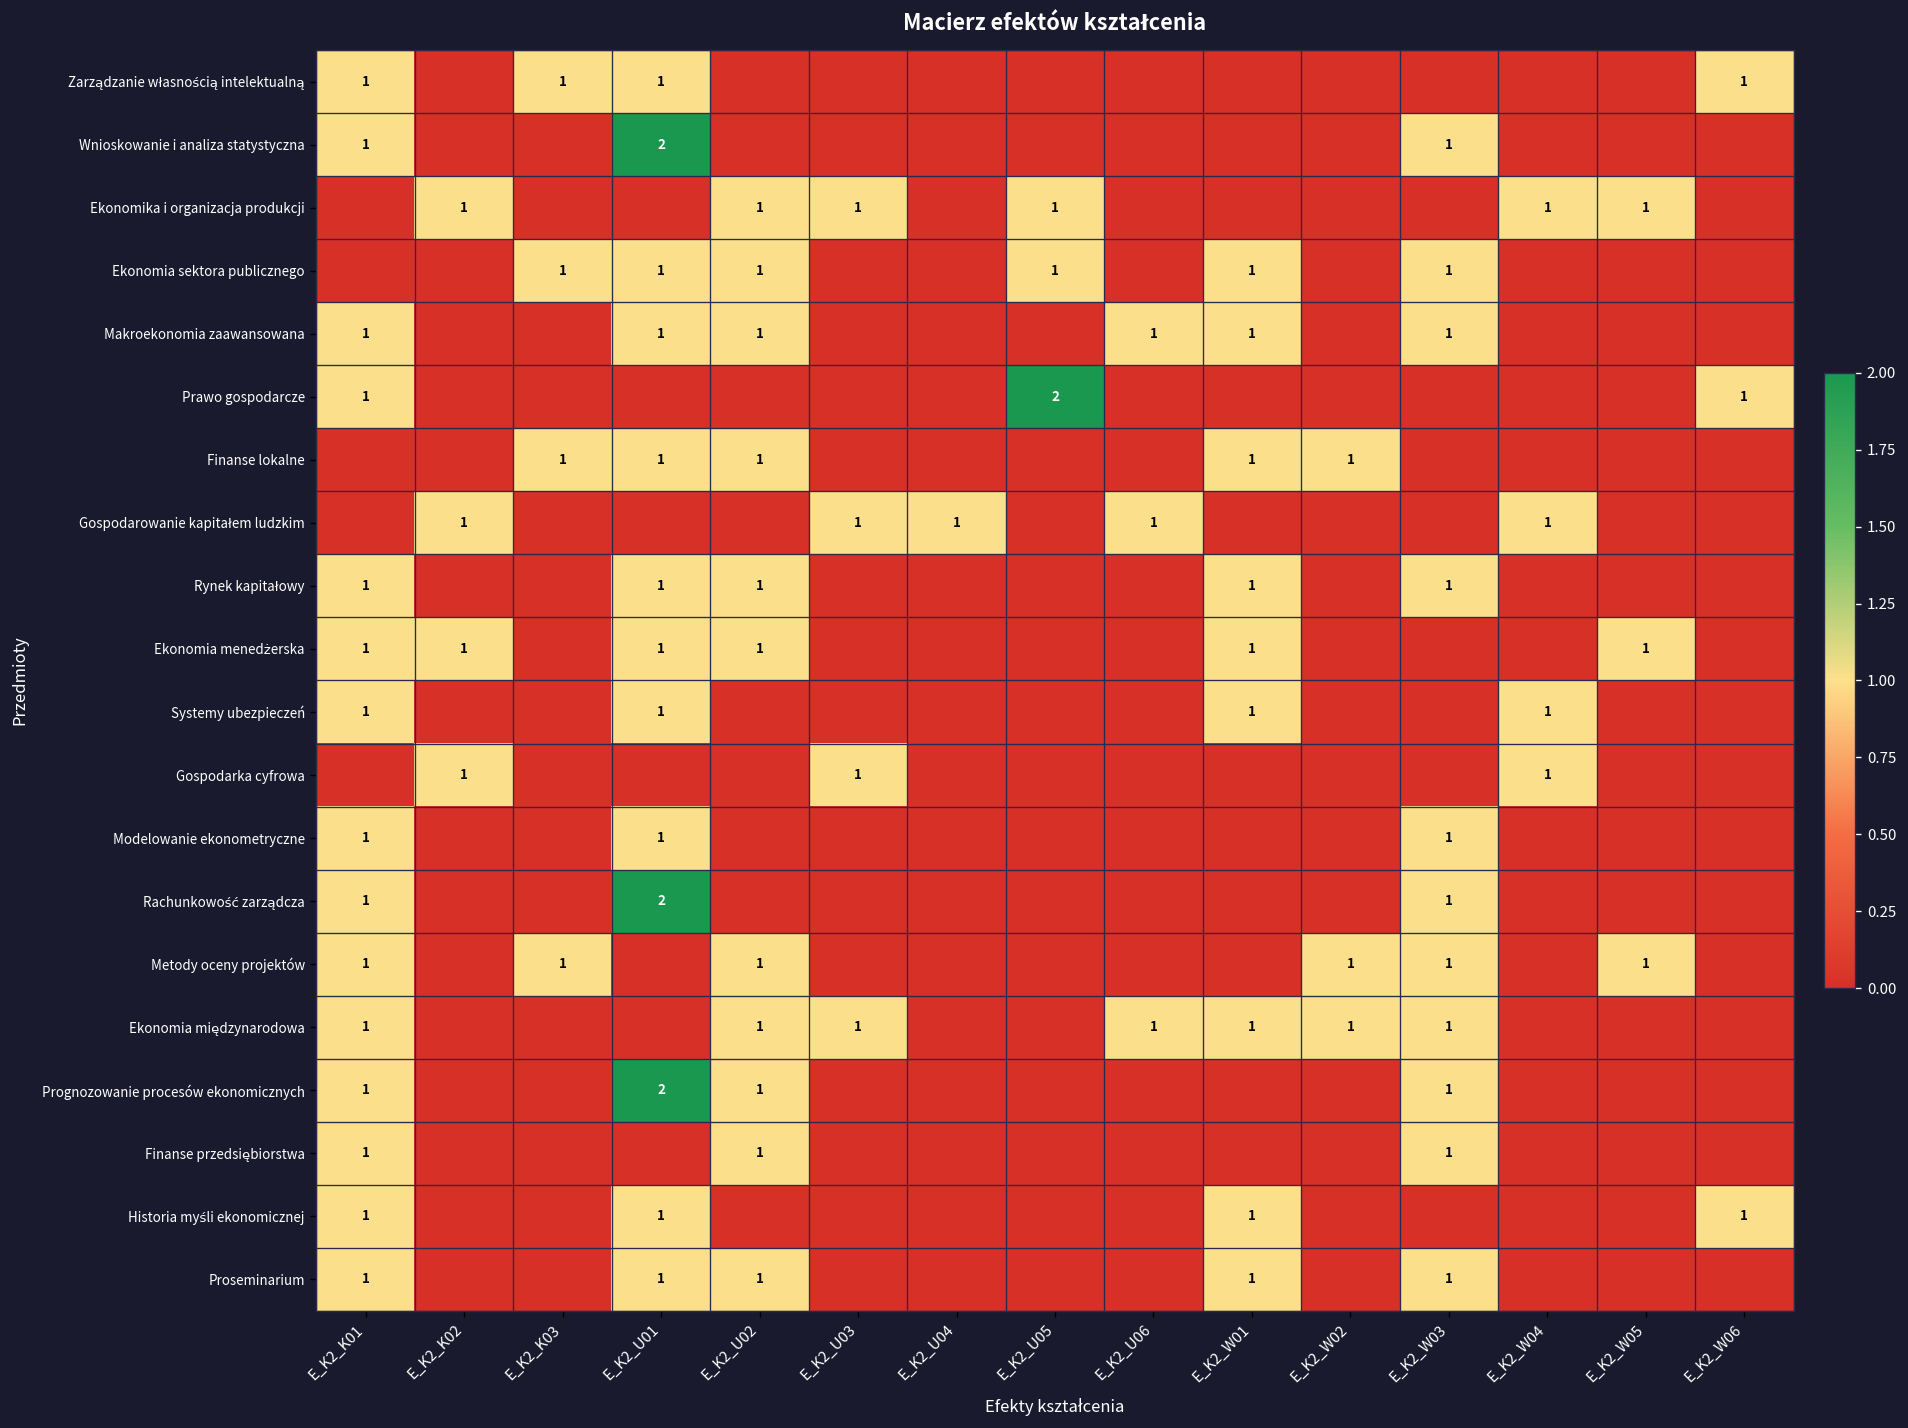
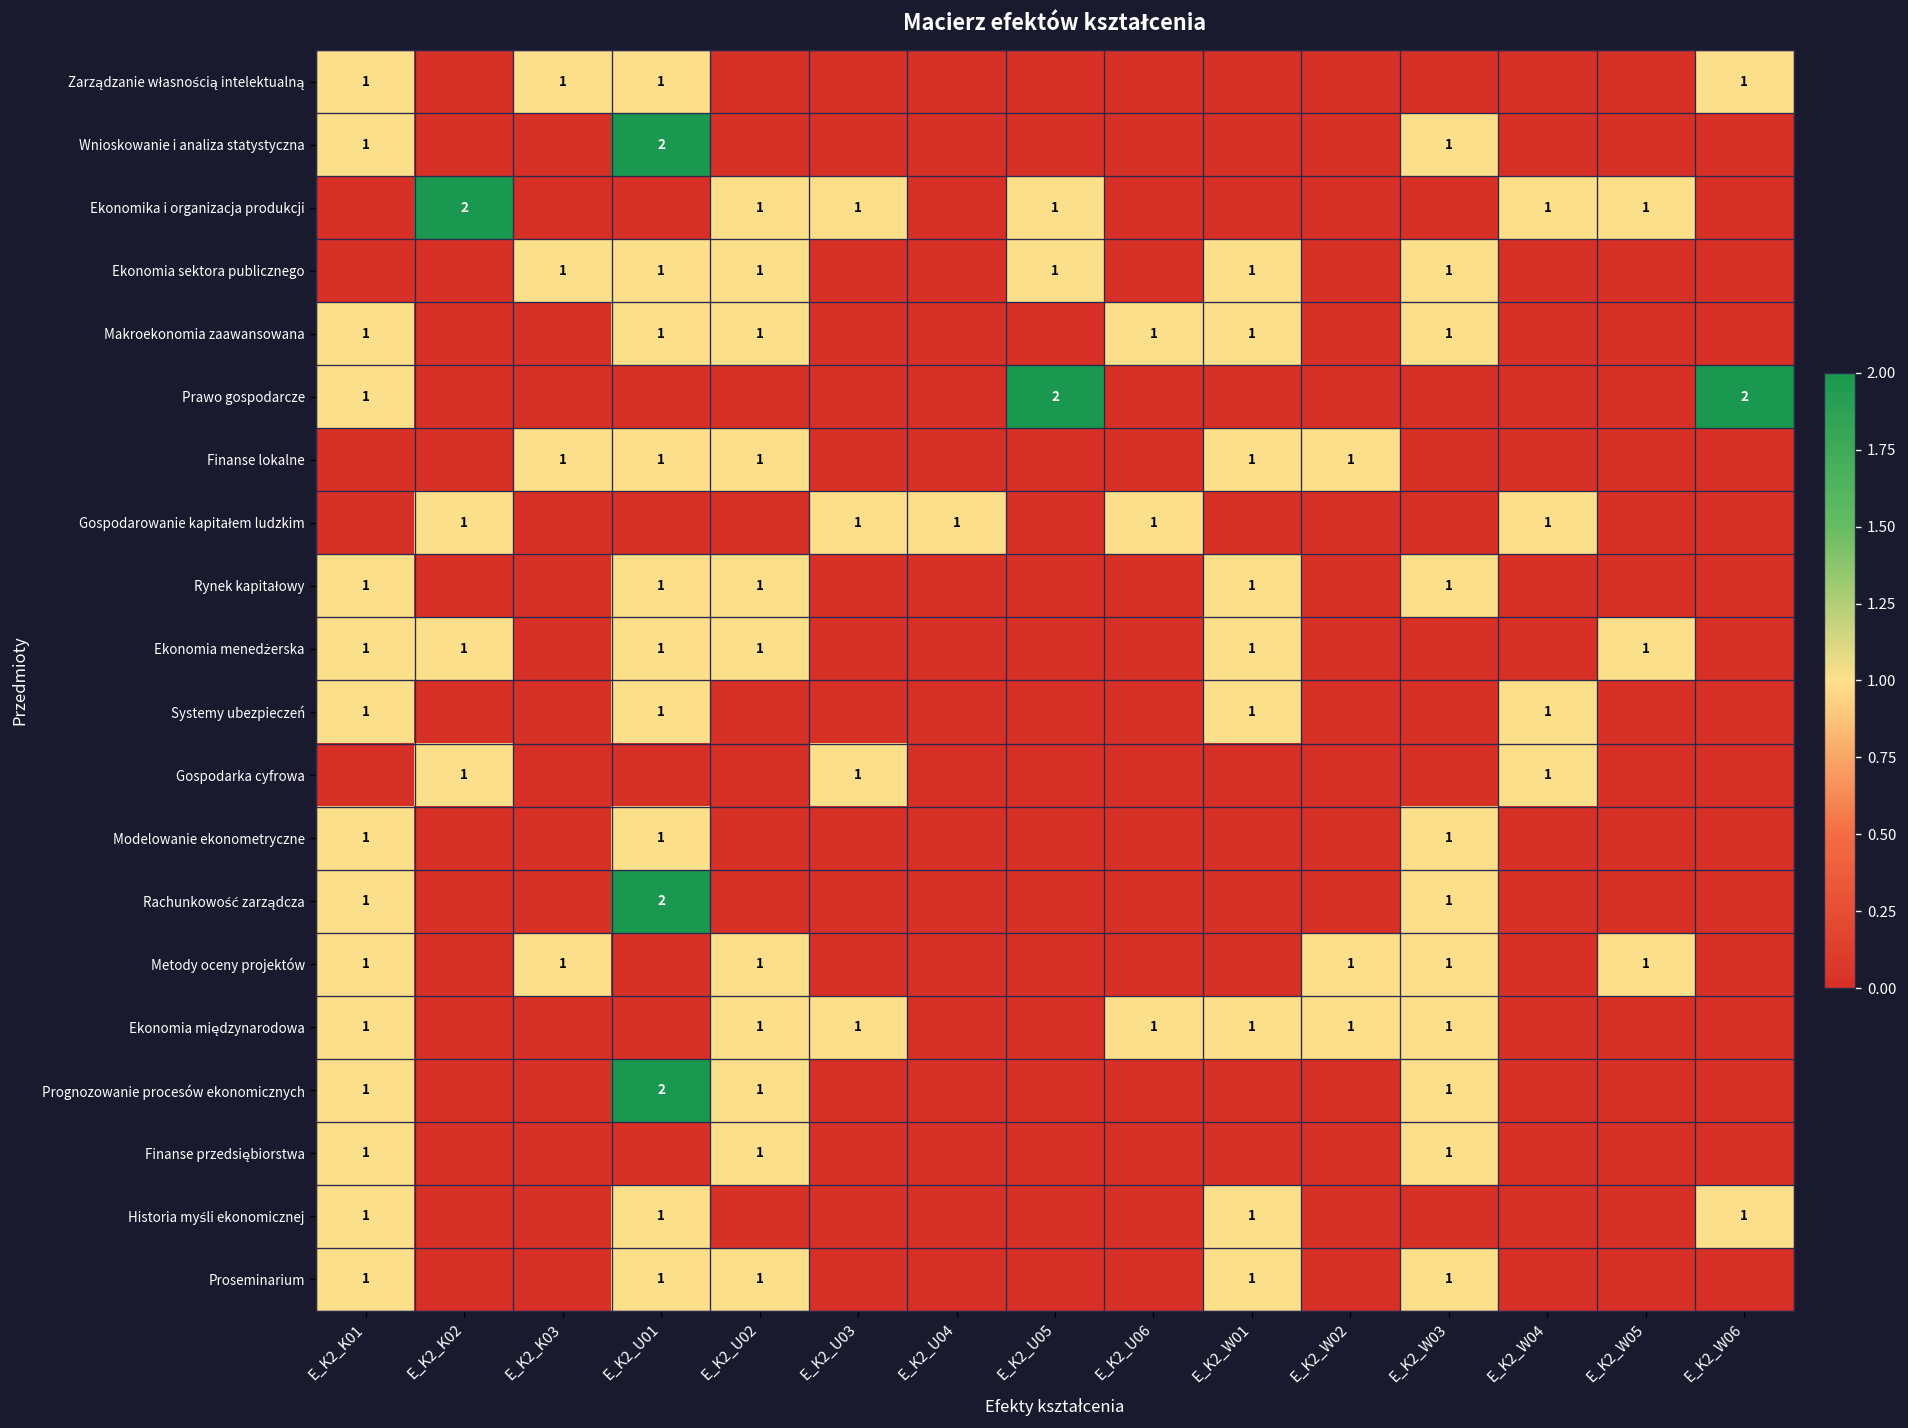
Ekonomika i organizacja produkcji, E_K2_K02: 1 -> 2
Prawo gospodarcze, E_K2_W06: 1 -> 2
